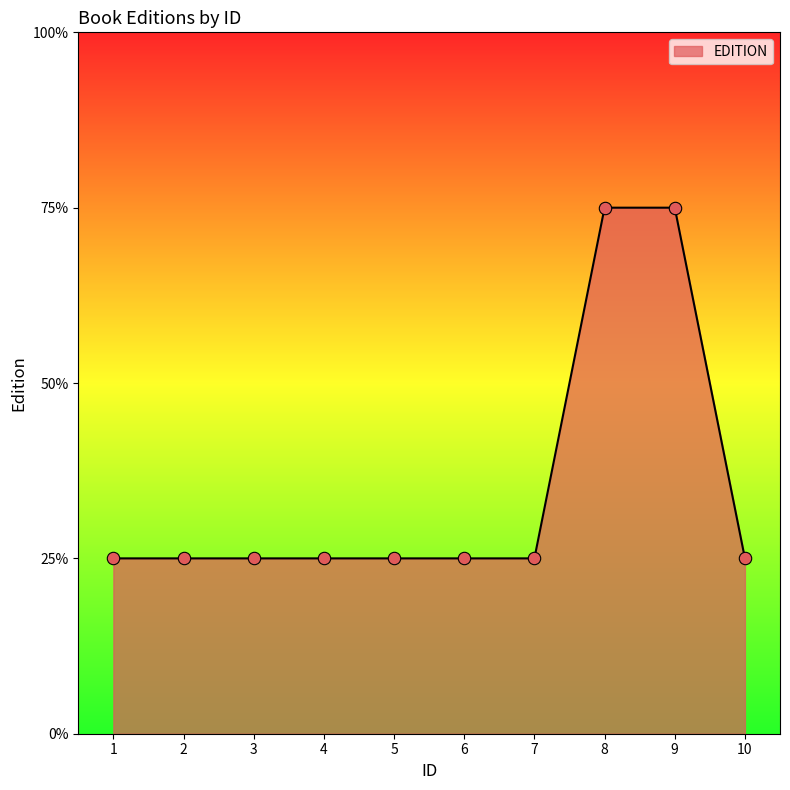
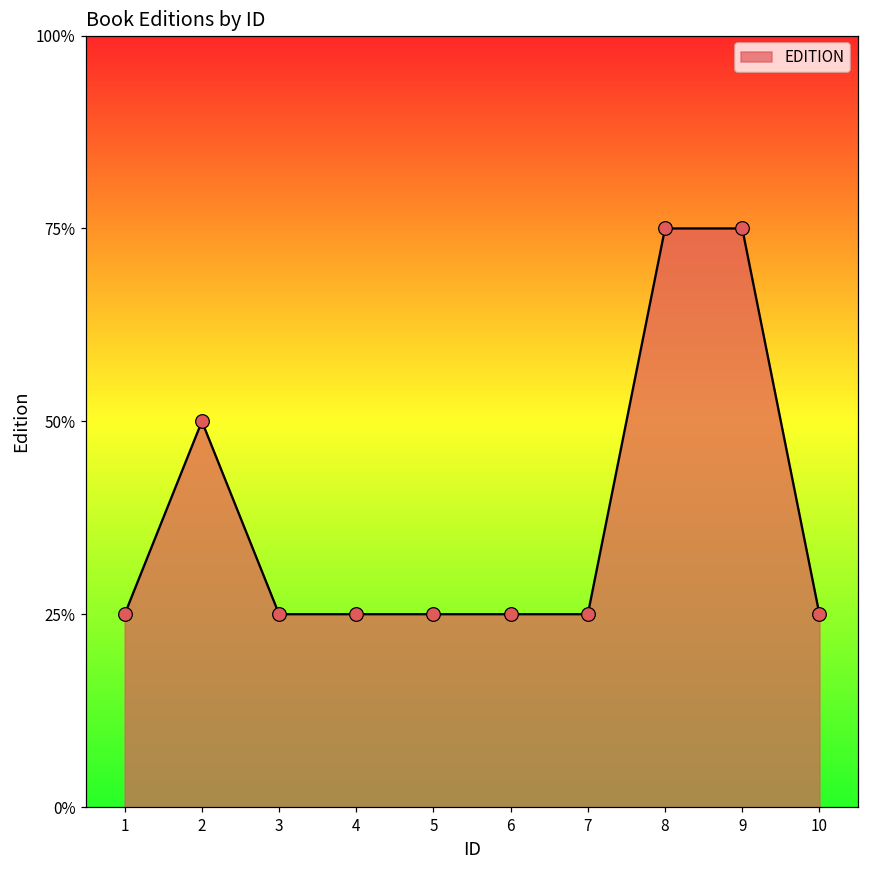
2: 25% -> 50%
